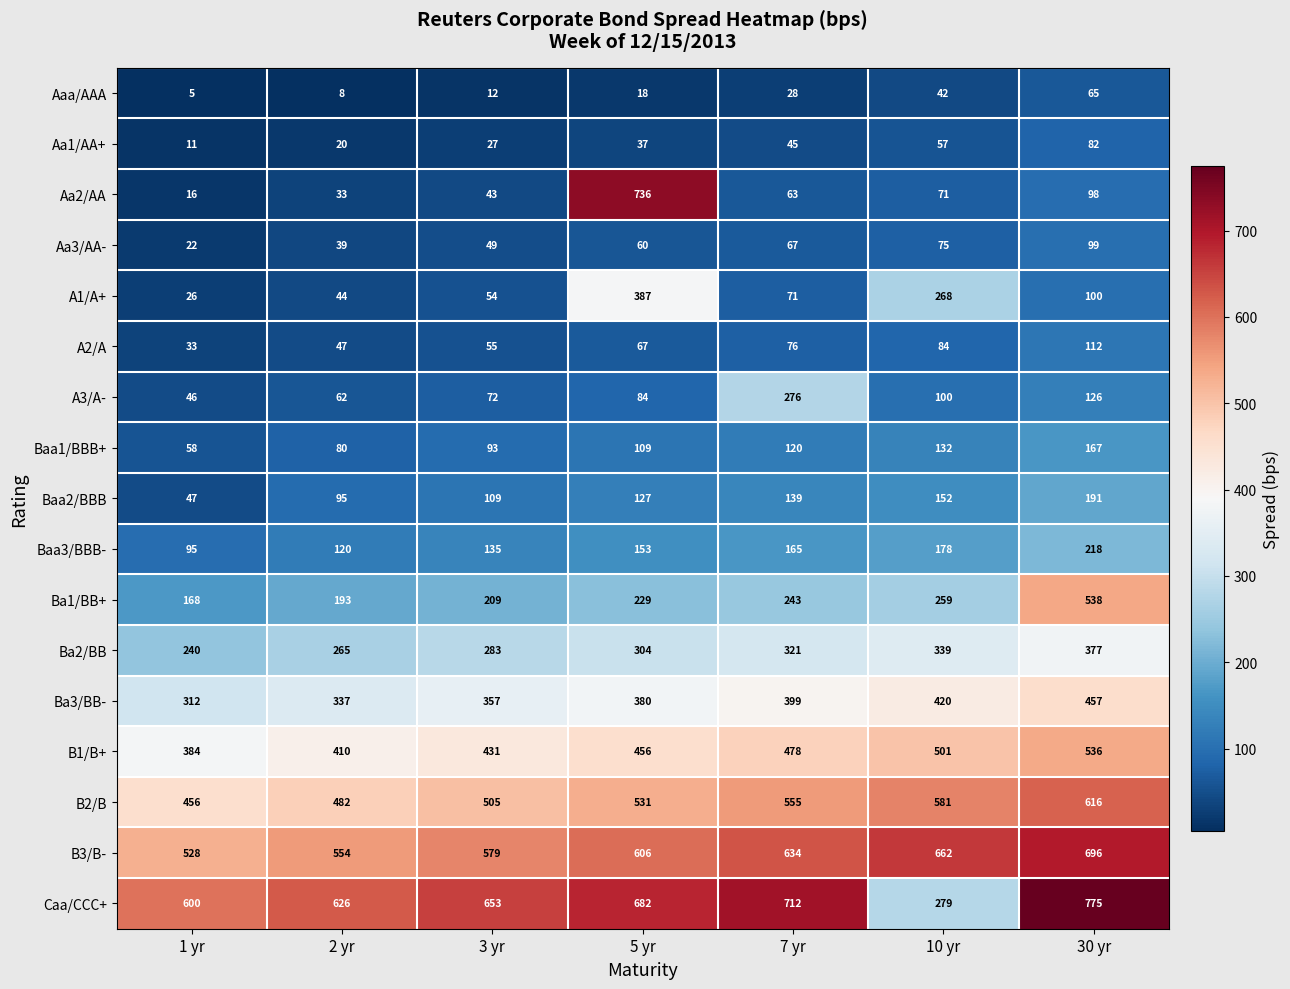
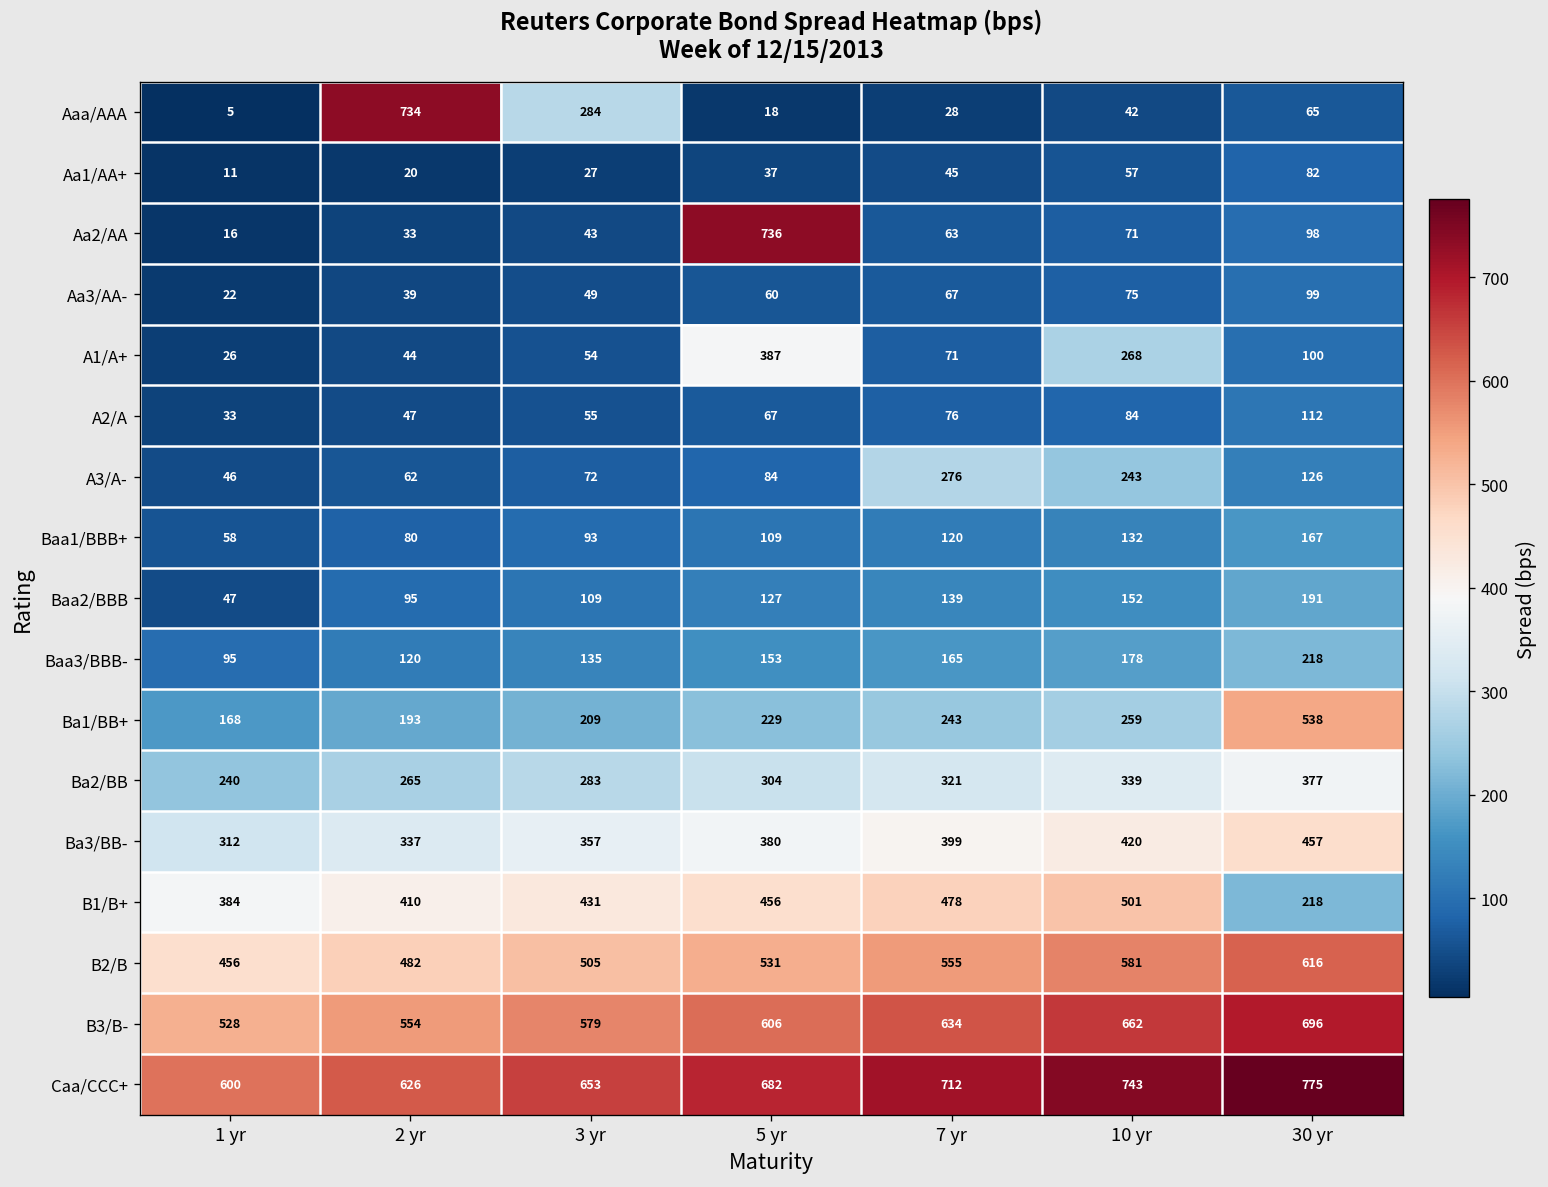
Aaa/AAA, 2 yr: 8 -> 734
Aaa/AAA, 3 yr: 12 -> 284
A3/A-, 10 yr: 100 -> 243
B1/B+, 30 yr: 536 -> 218
Caa/CCC+, 10 yr: 279 -> 743
